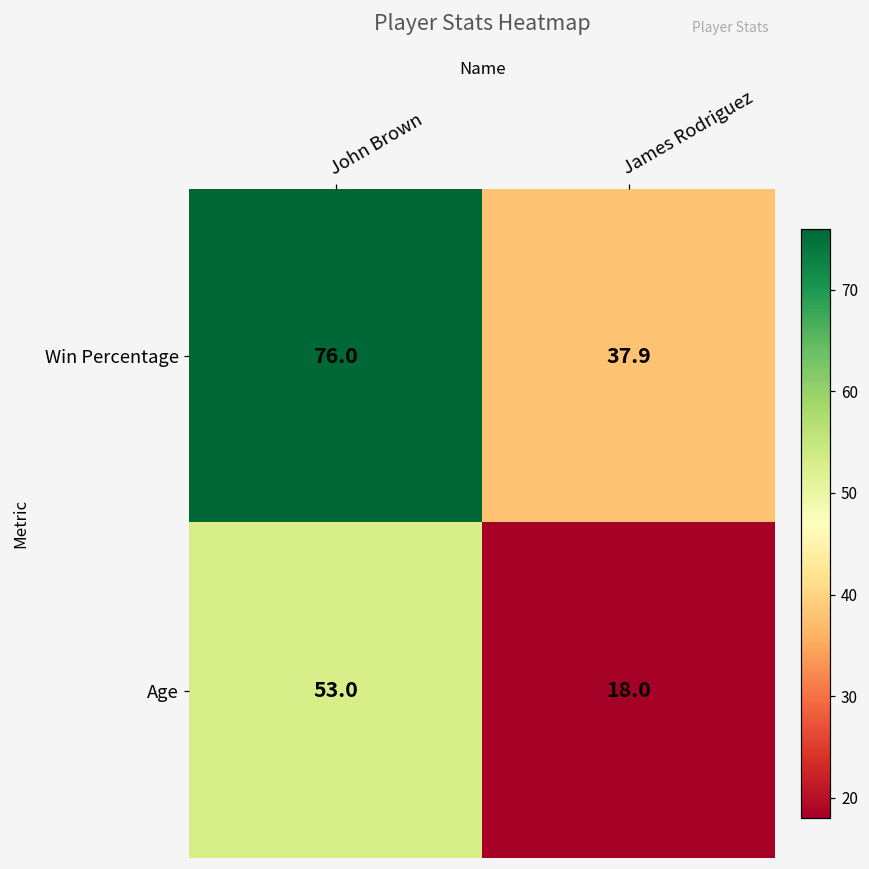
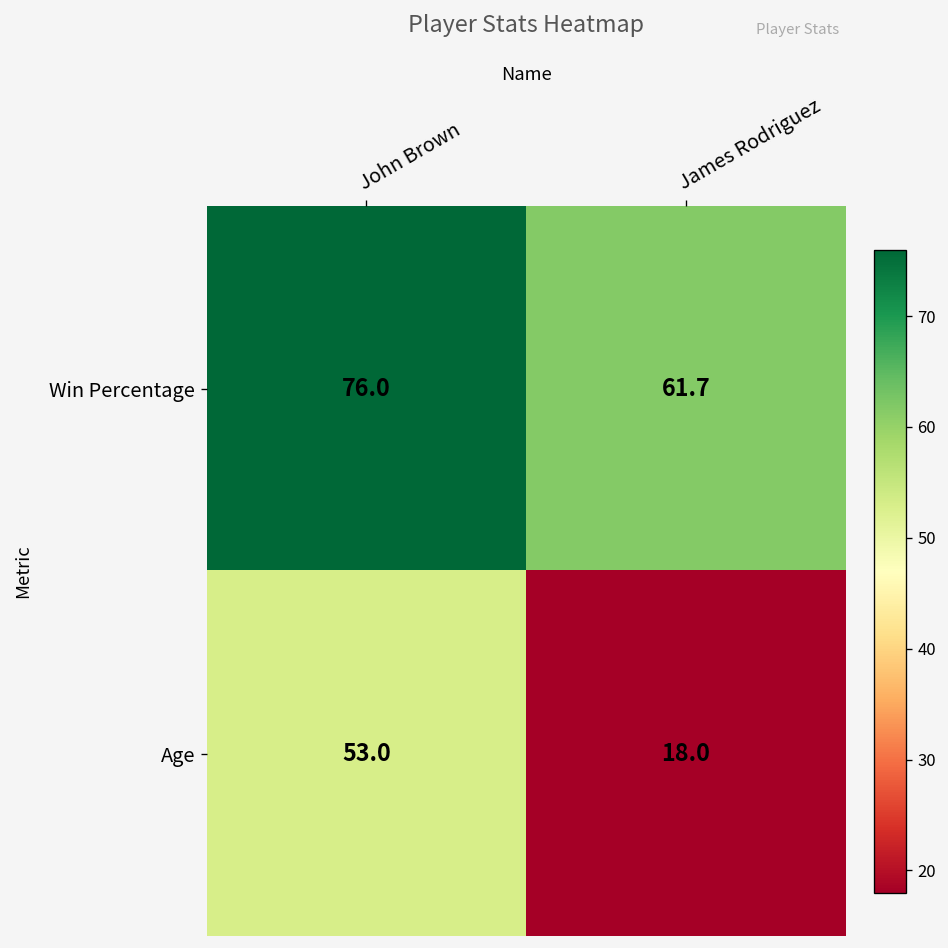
Win Percentage, James Rodriguez: 37.9 -> 61.7
